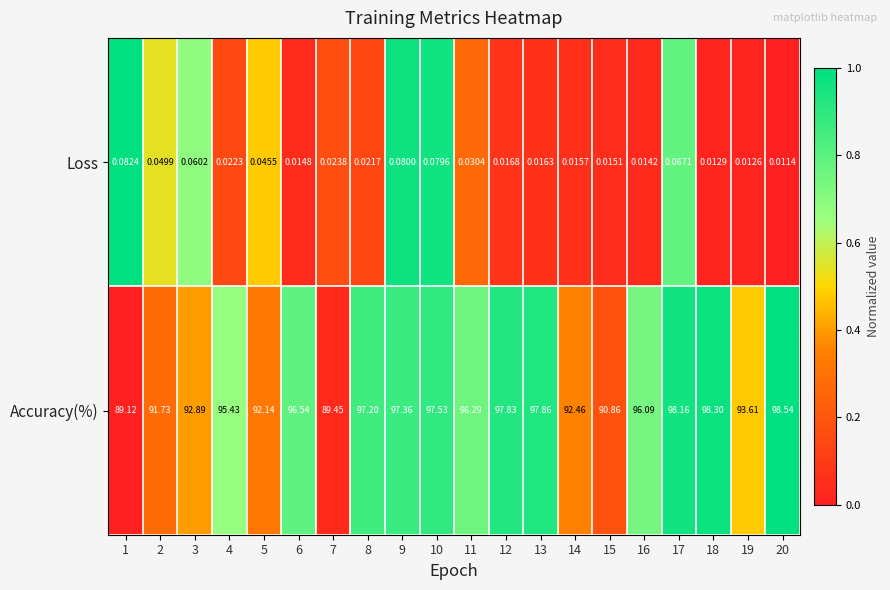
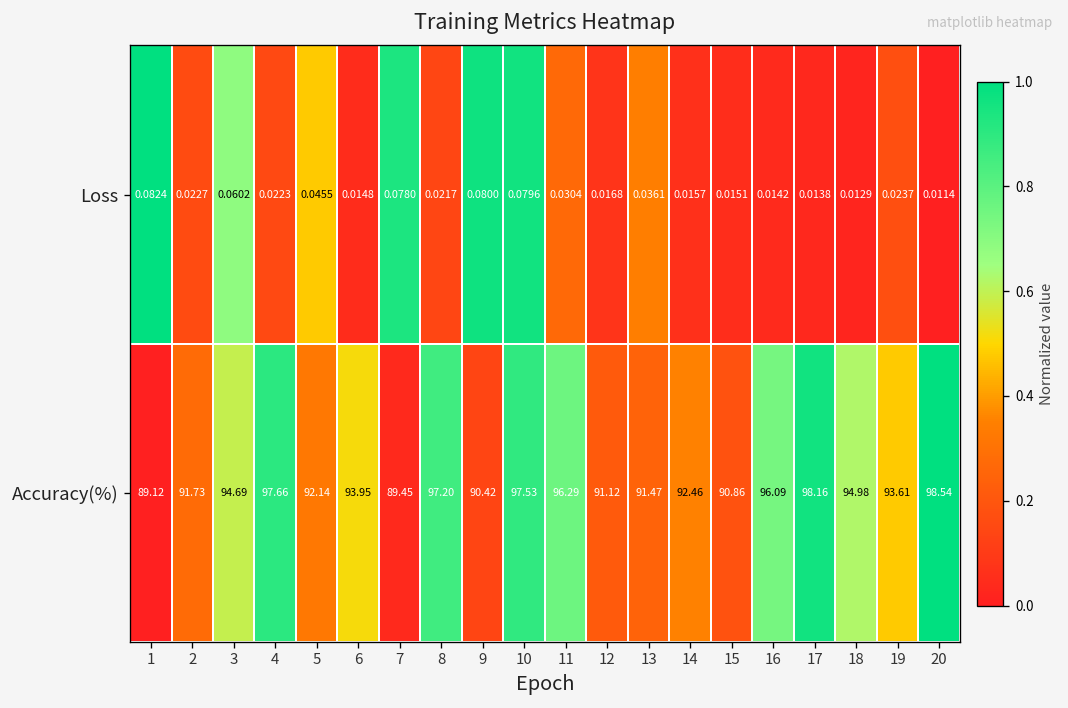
Loss, 2: 0.0499 -> 0.0227
Loss, 7: 0.0238 -> 0.0780
Loss, 13: 0.0163 -> 0.0361
Loss, 17: 0.0671 -> 0.0138
Loss, 19: 0.0126 -> 0.0237
Accuracy(%), 3: 92.89 -> 94.69
Accuracy(%), 4: 95.43 -> 97.66
Accuracy(%), 6: 96.54 -> 93.95
Accuracy(%), 9: 97.36 -> 90.42
Accuracy(%), 12: 97.83 -> 91.12
Accuracy(%), 13: 97.86 -> 91.47
Accuracy(%), 18: 98.30 -> 94.98
